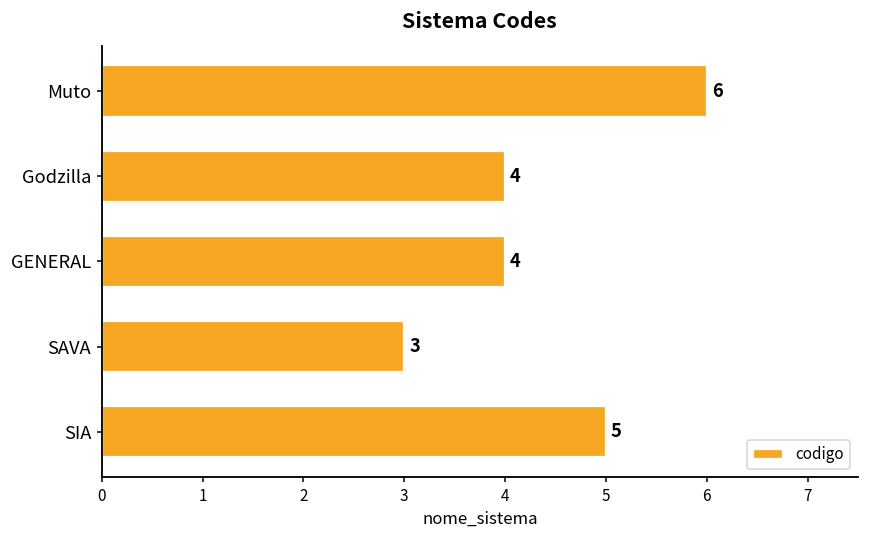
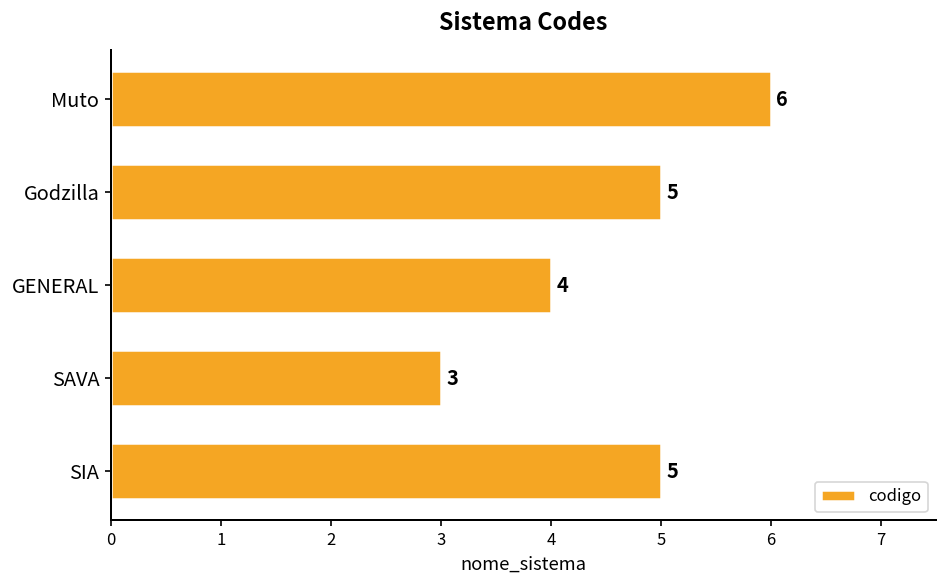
Godzilla: 4 -> 5
